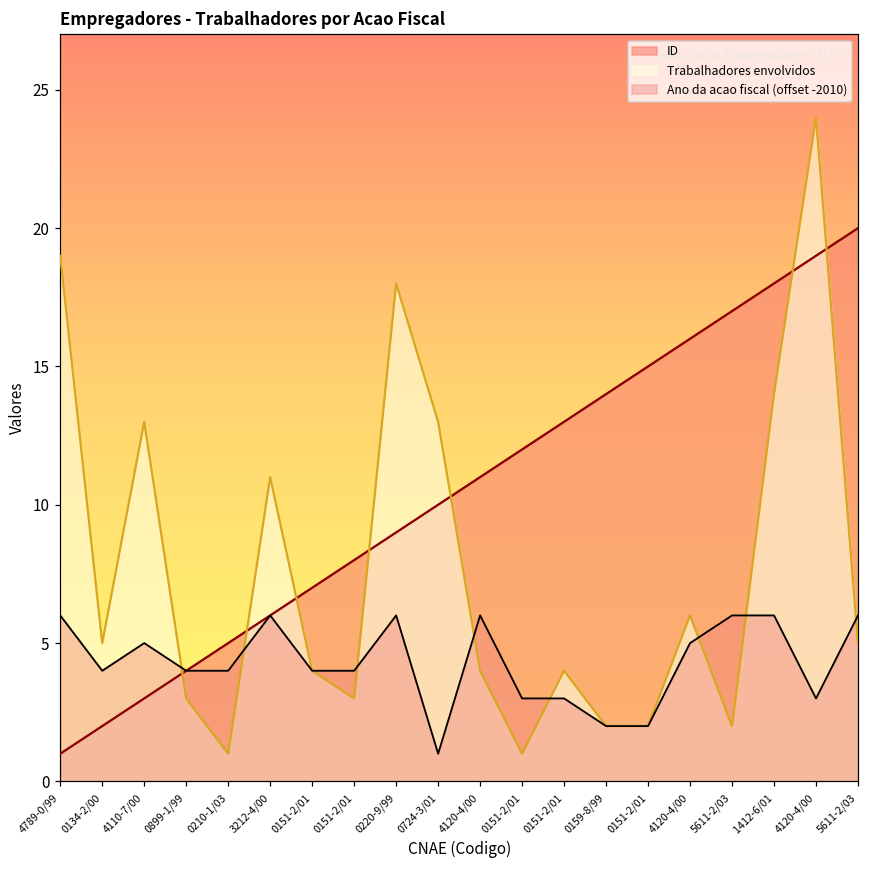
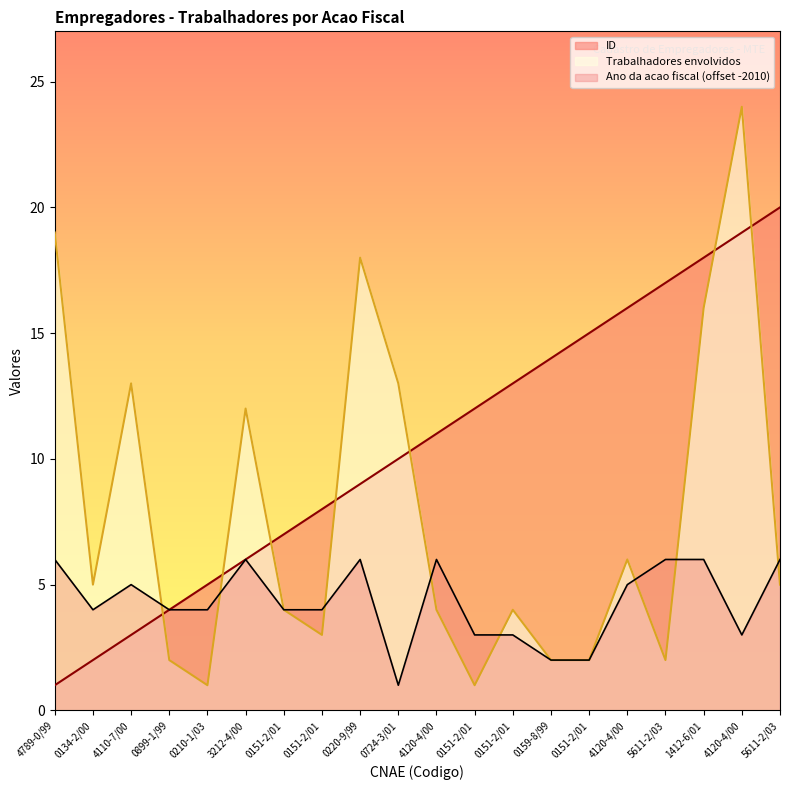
Trabalhadores envolvidos, 0899-1/99: 3 -> 2
Trabalhadores envolvidos, 3212-4/00: 11 -> 12
Trabalhadores envolvidos, 1412-6/01: 14 -> 16
